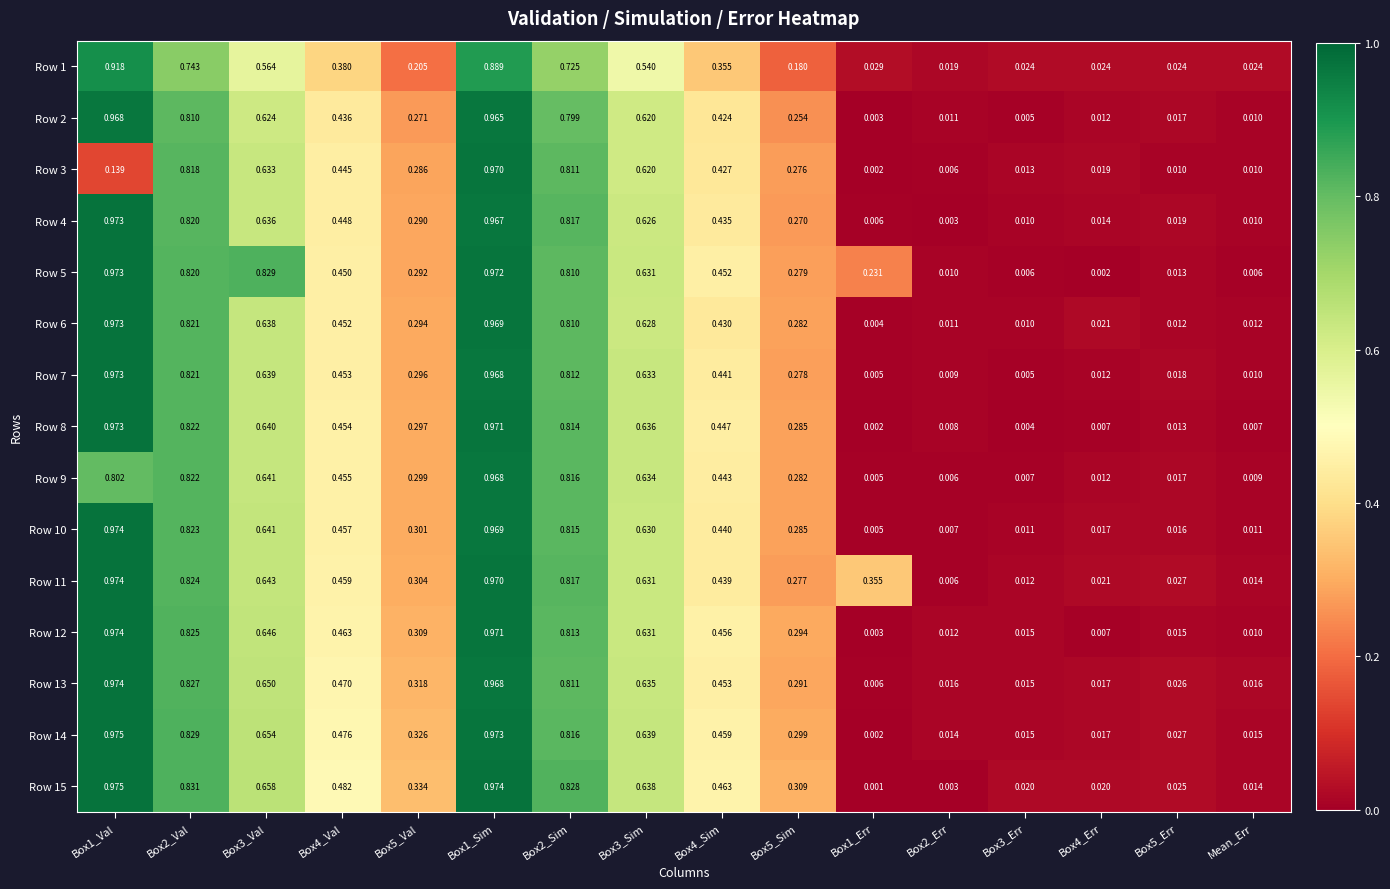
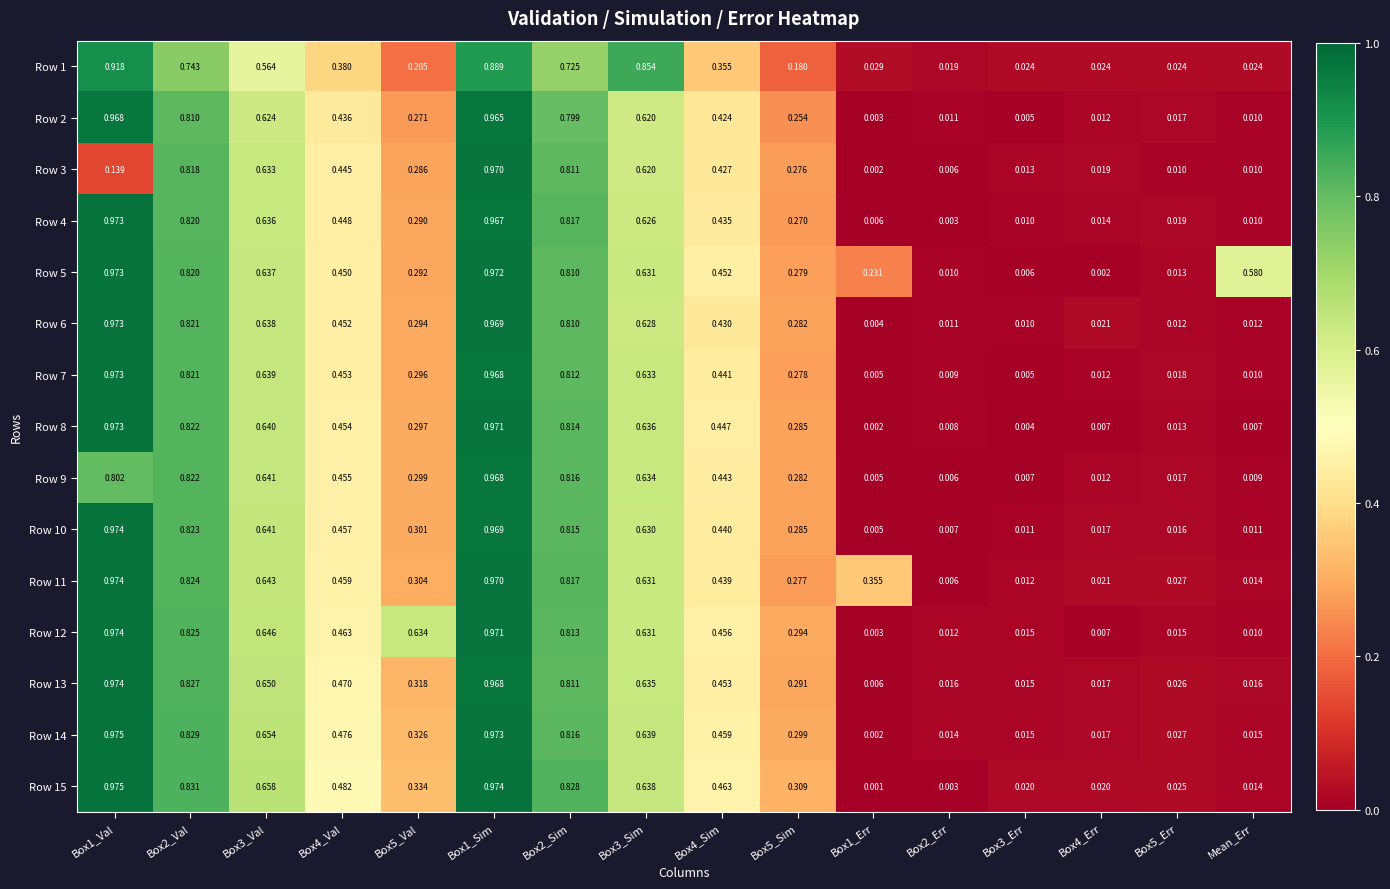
Row 1, Box3_Sim: 0.540 -> 0.854
Row 5, Box3_Val: 0.829 -> 0.637
Row 5, Mean_Err: 0.006 -> 0.580
Row 12, Box5_Val: 0.309 -> 0.634
